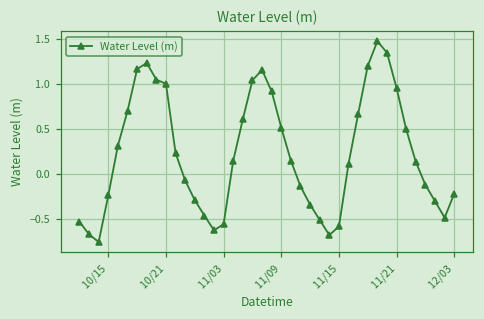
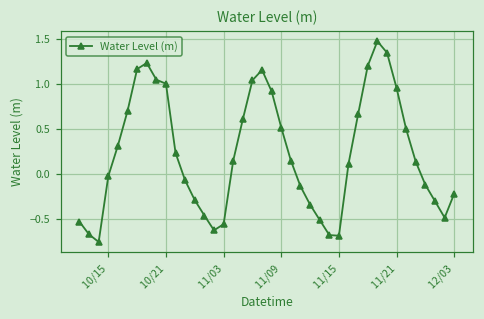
10/15: -0.2 -> 0.0
11/15: -0.6 -> -0.7
